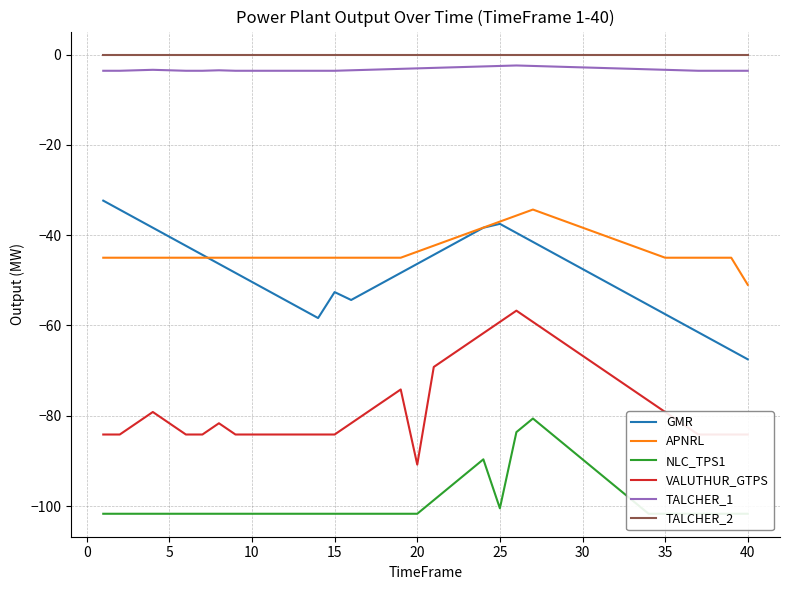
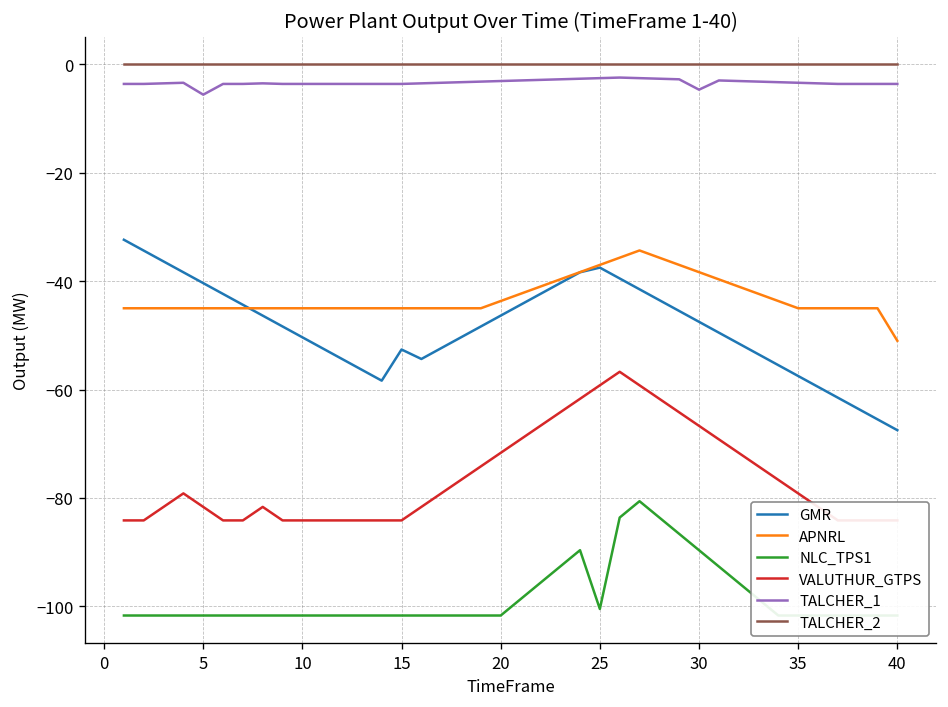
TALCHER_1, 5: -3 -> -6
VALUTHUR_GTPS, 20: -91 -> -72
TALCHER_1, 30: -3 -> -5
